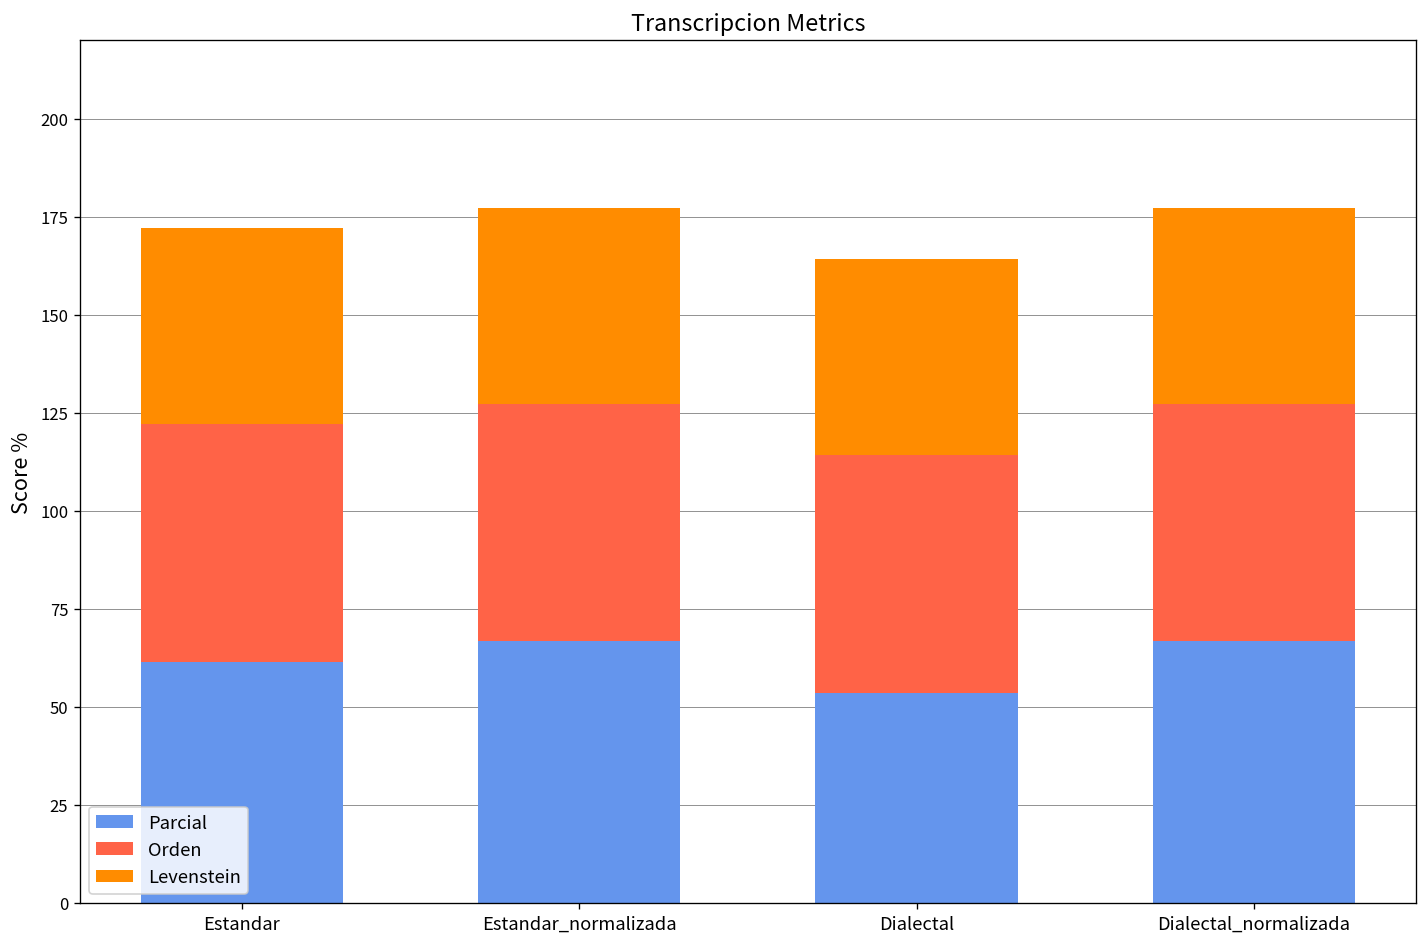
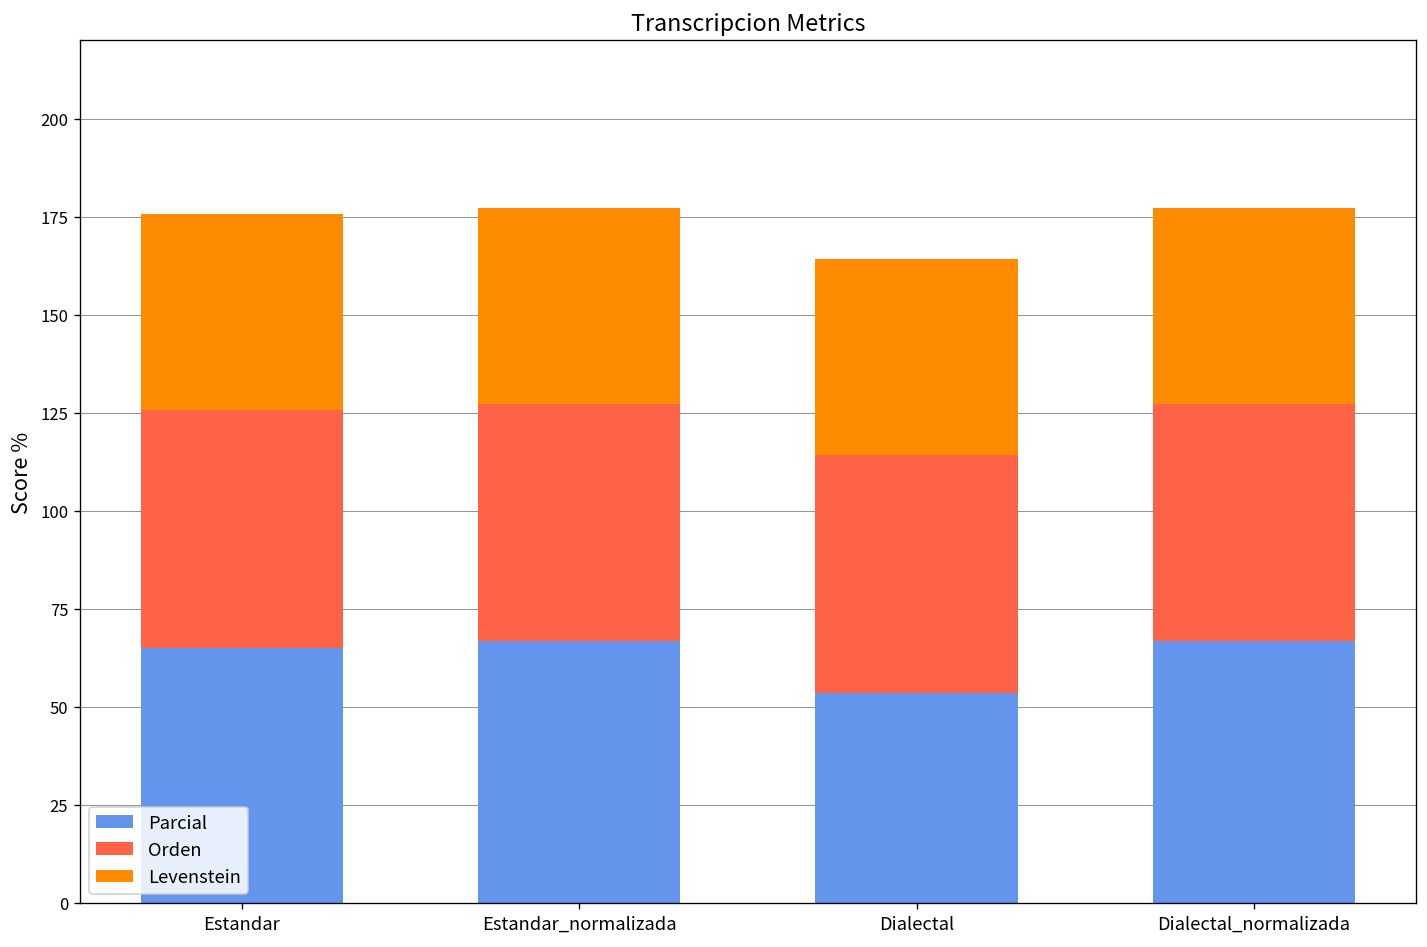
Parcial, Estandar: 62 -> 65
